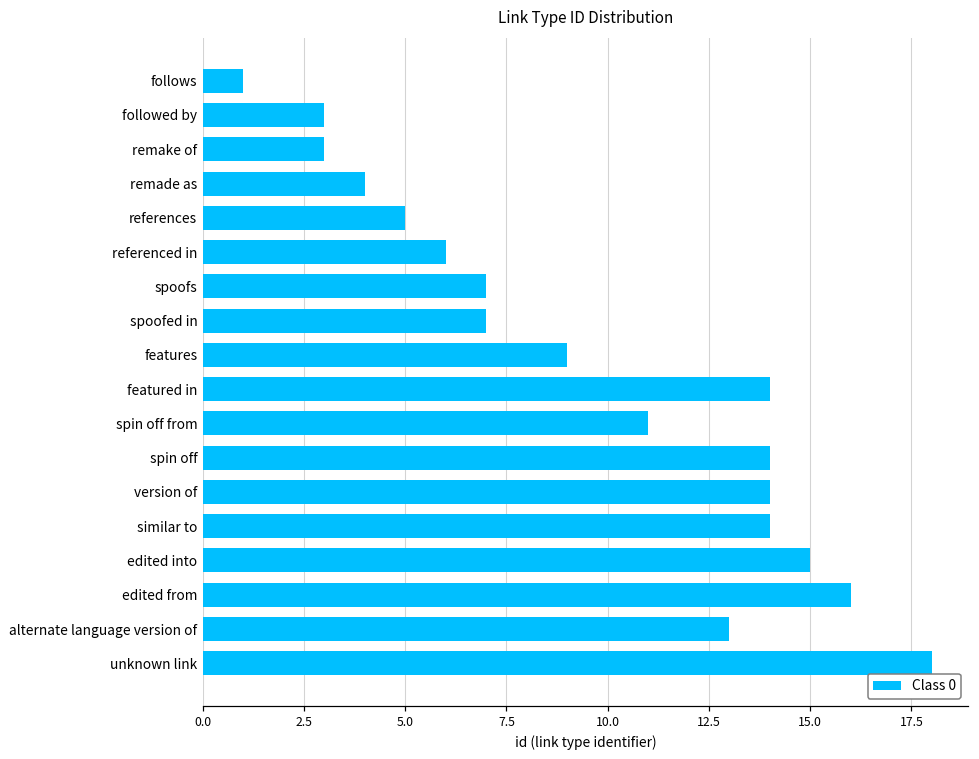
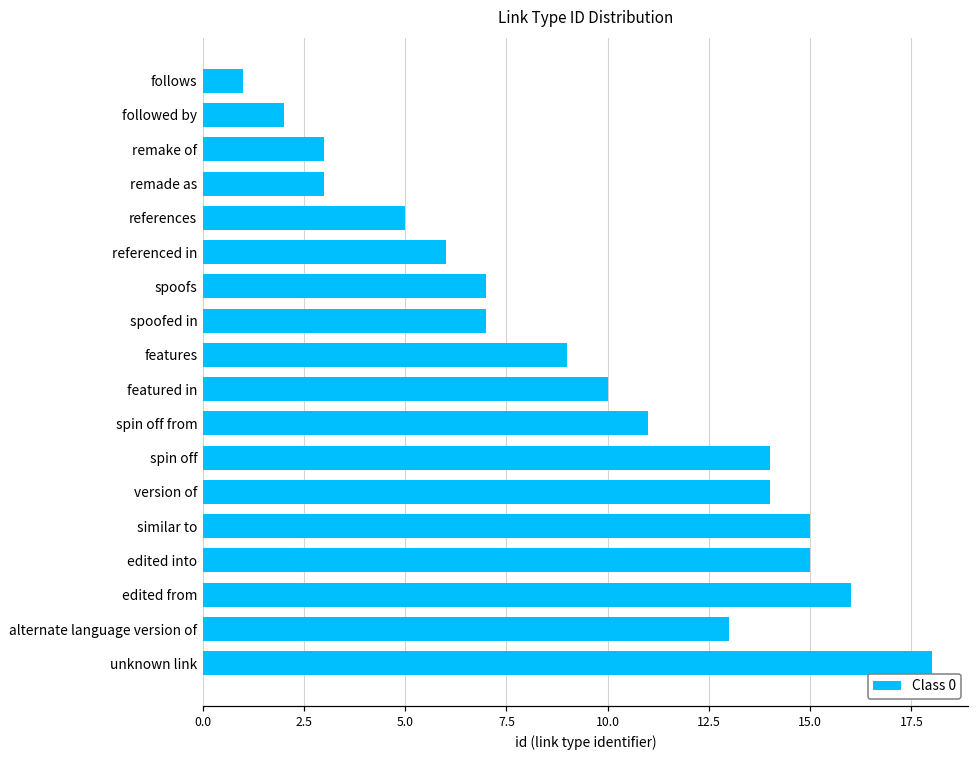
followed by: 3 -> 2
remade as: 4 -> 3
featured in: 14 -> 10
similar to: 14 -> 15
